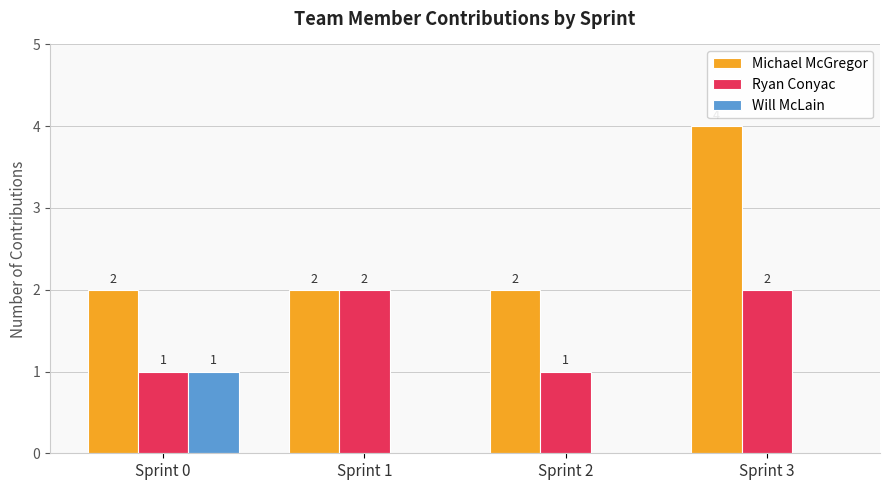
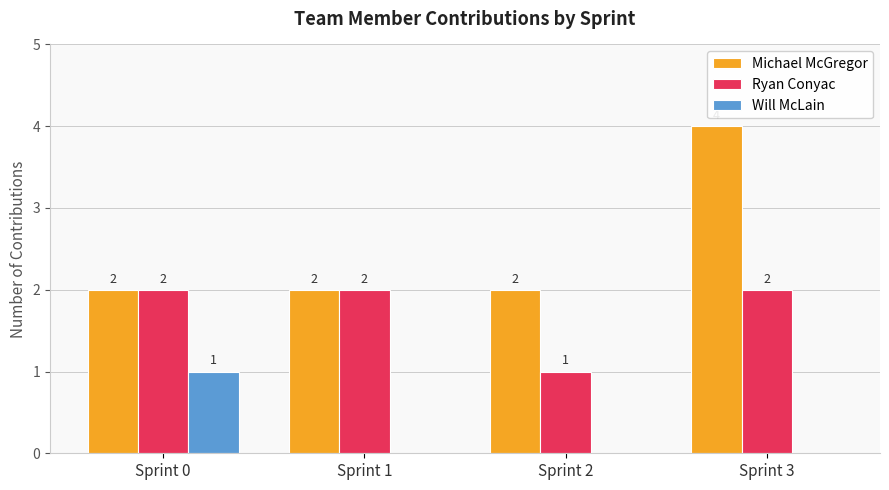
Ryan Conyac, Sprint 0: 1 -> 2
